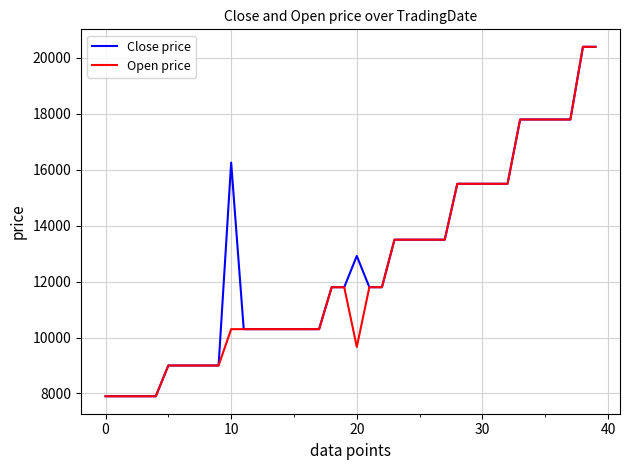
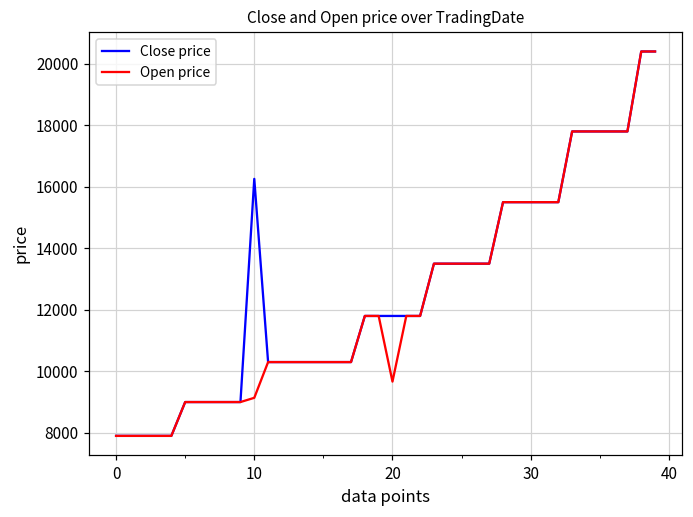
Open price, 10: 10300 -> 9100
Close price, 20: 12900 -> 11800
